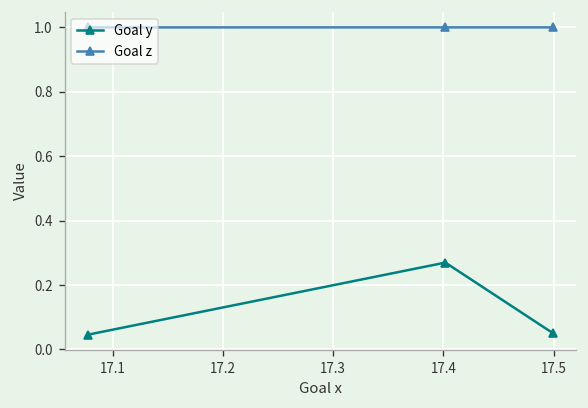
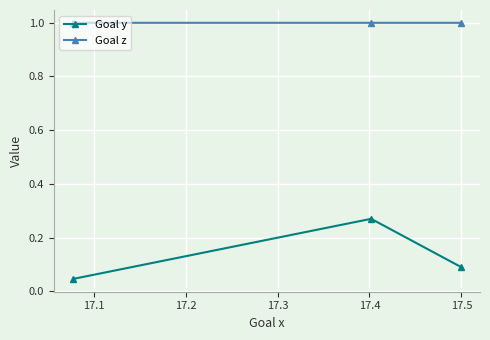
Goal y, 17.5: 0.05 -> 0.09
